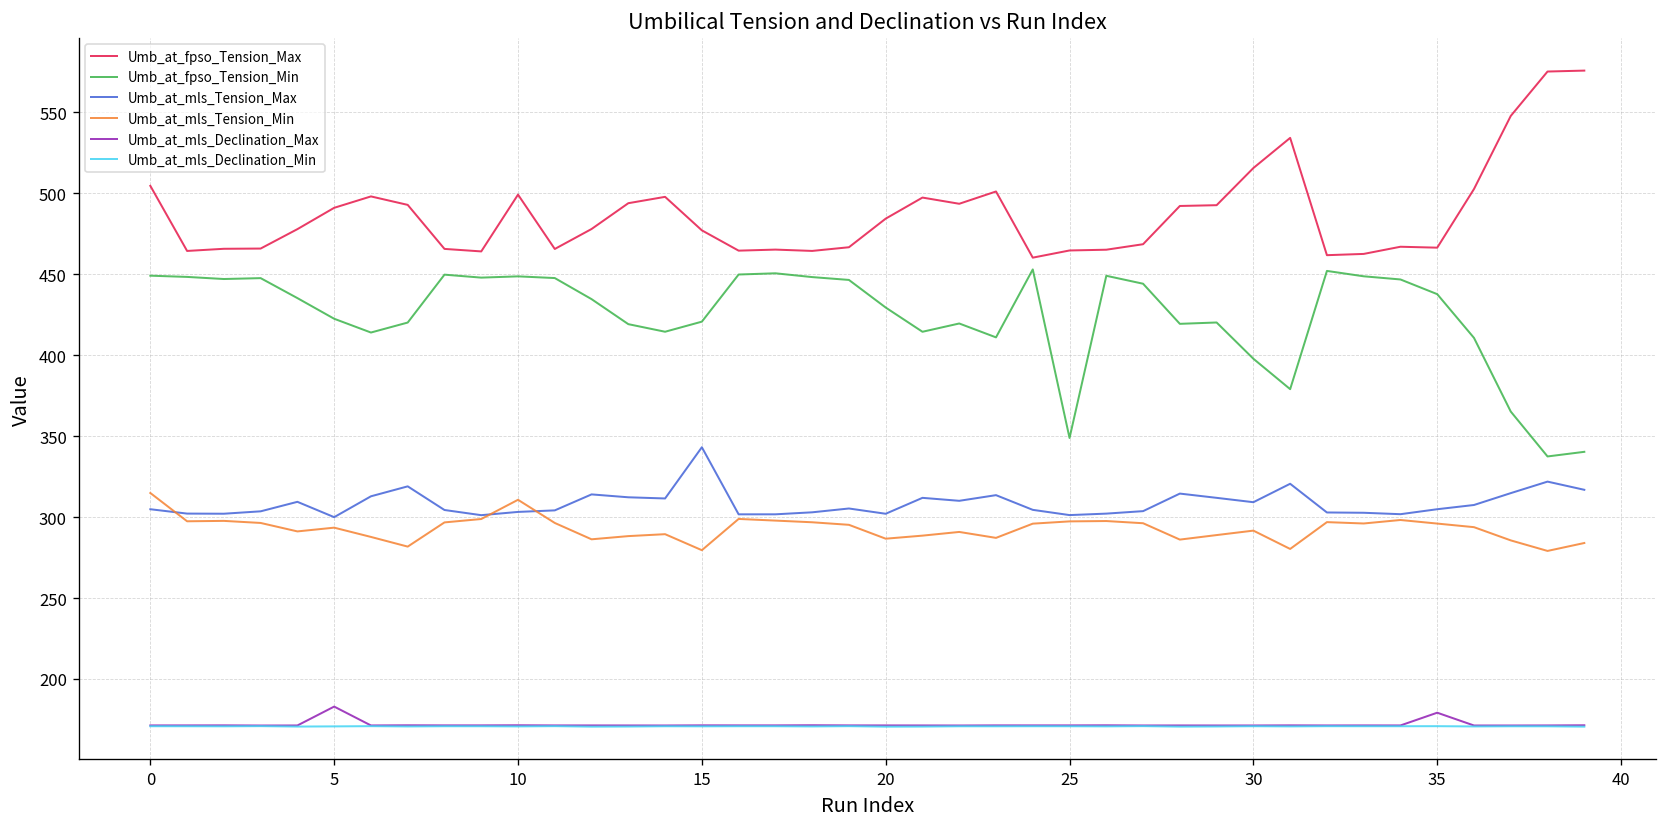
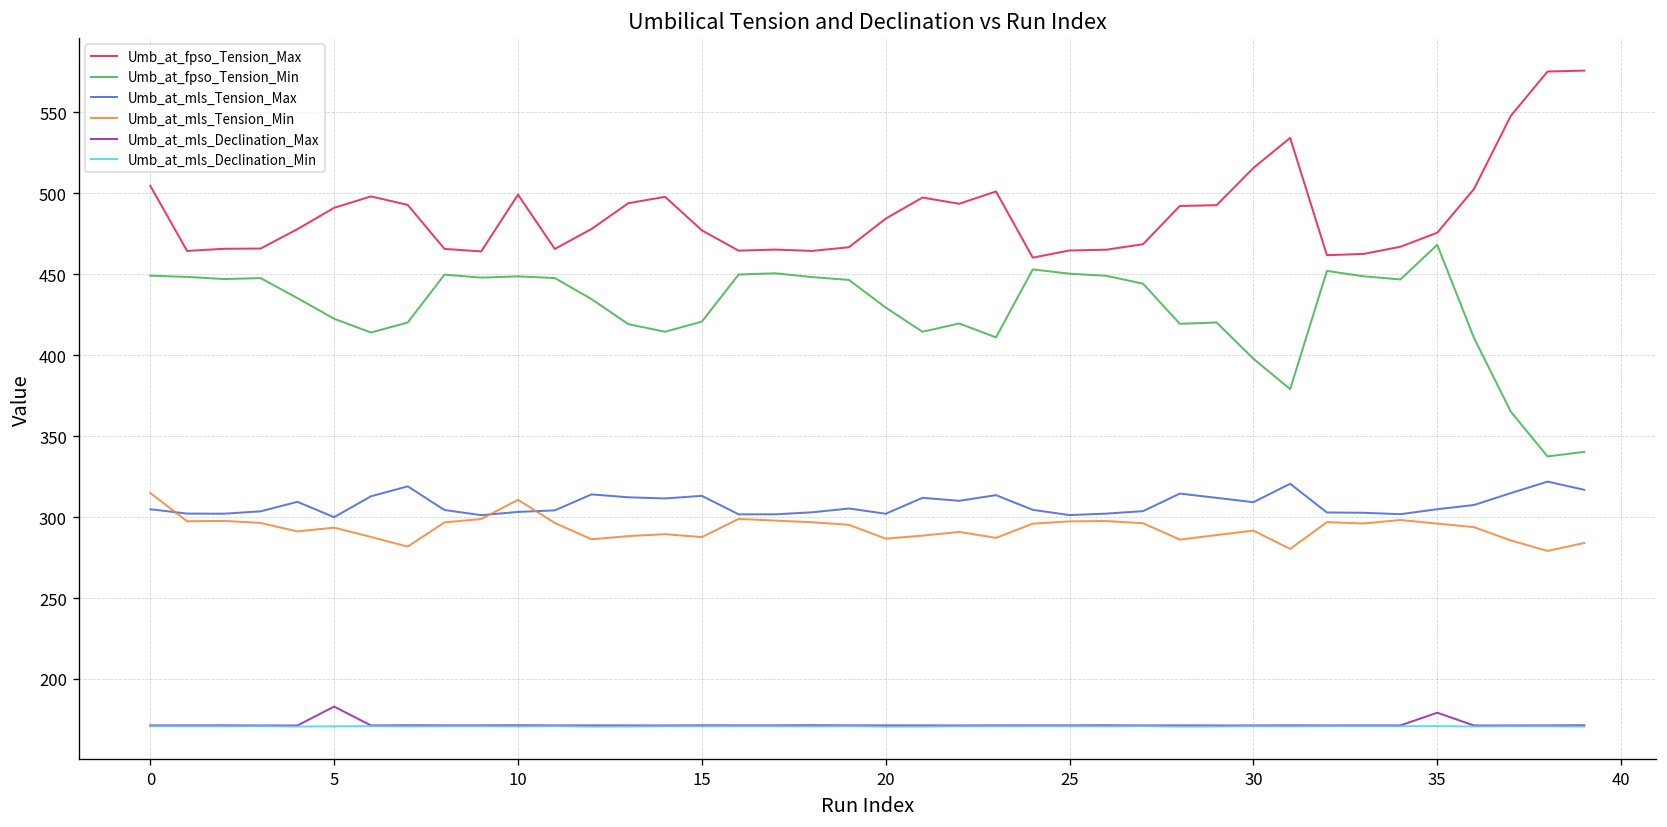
Umb_at_mls_Tension_Max, 15: 343 -> 313
Umb_at_mls_Tension_Min, 15: 280 -> 288
Umb_at_fpso_Tension_Min, 25: 349 -> 450
Umb_at_fpso_Tension_Max, 35: 466 -> 476
Umb_at_fpso_Tension_Min, 35: 438 -> 468
